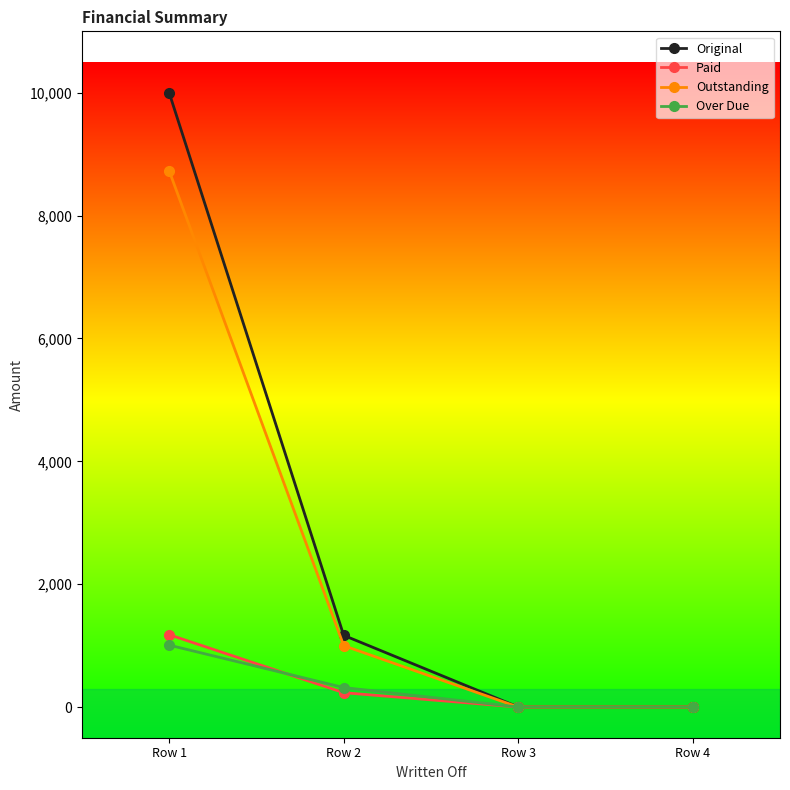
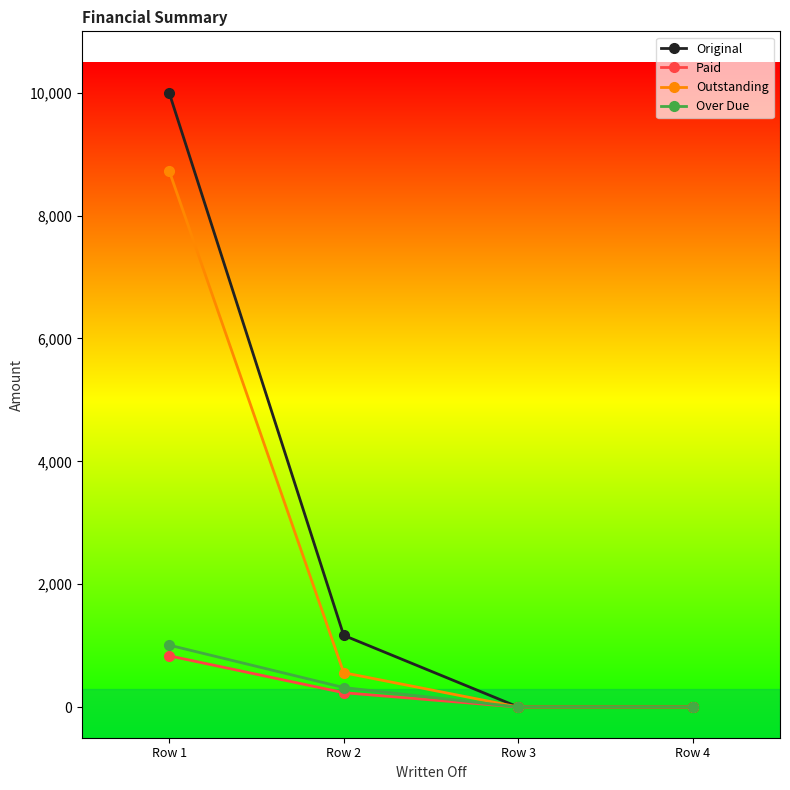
Paid, Row 1: 1,200 -> 800
Outstanding, Row 2: 1,000 -> 600
